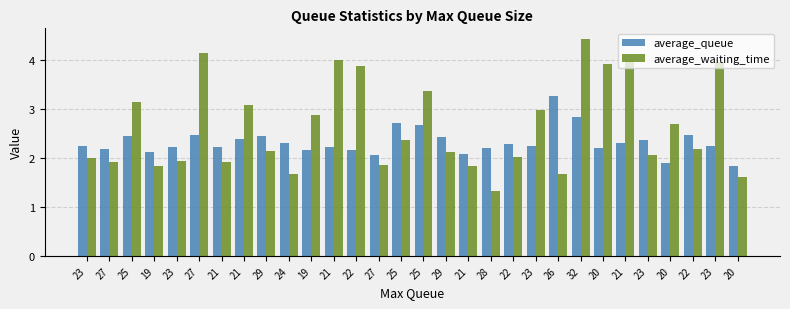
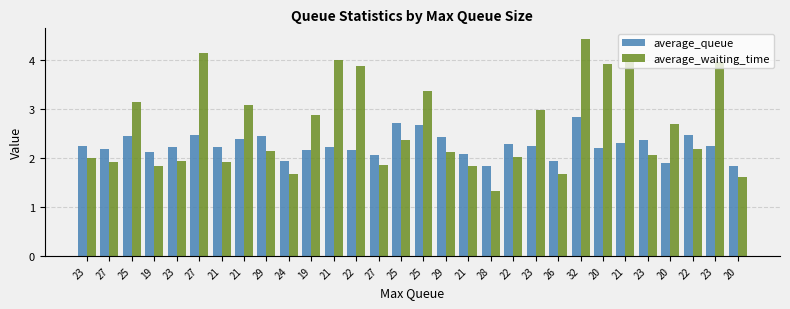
average_queue, 24: 2.3 -> 1.9
average_queue, 28: 2.2 -> 1.8
average_queue, 26: 3.3 -> 1.9
